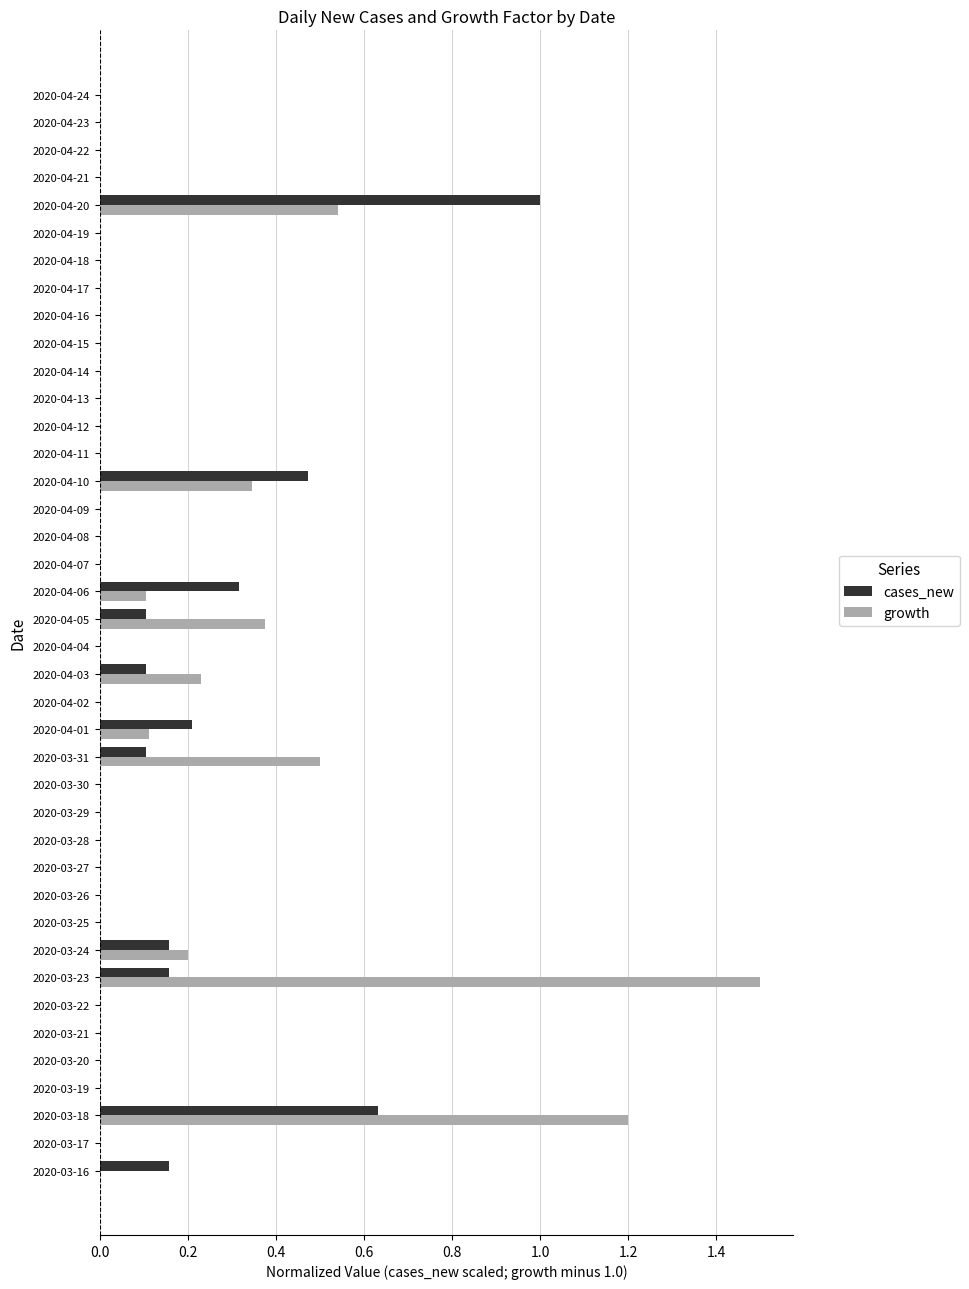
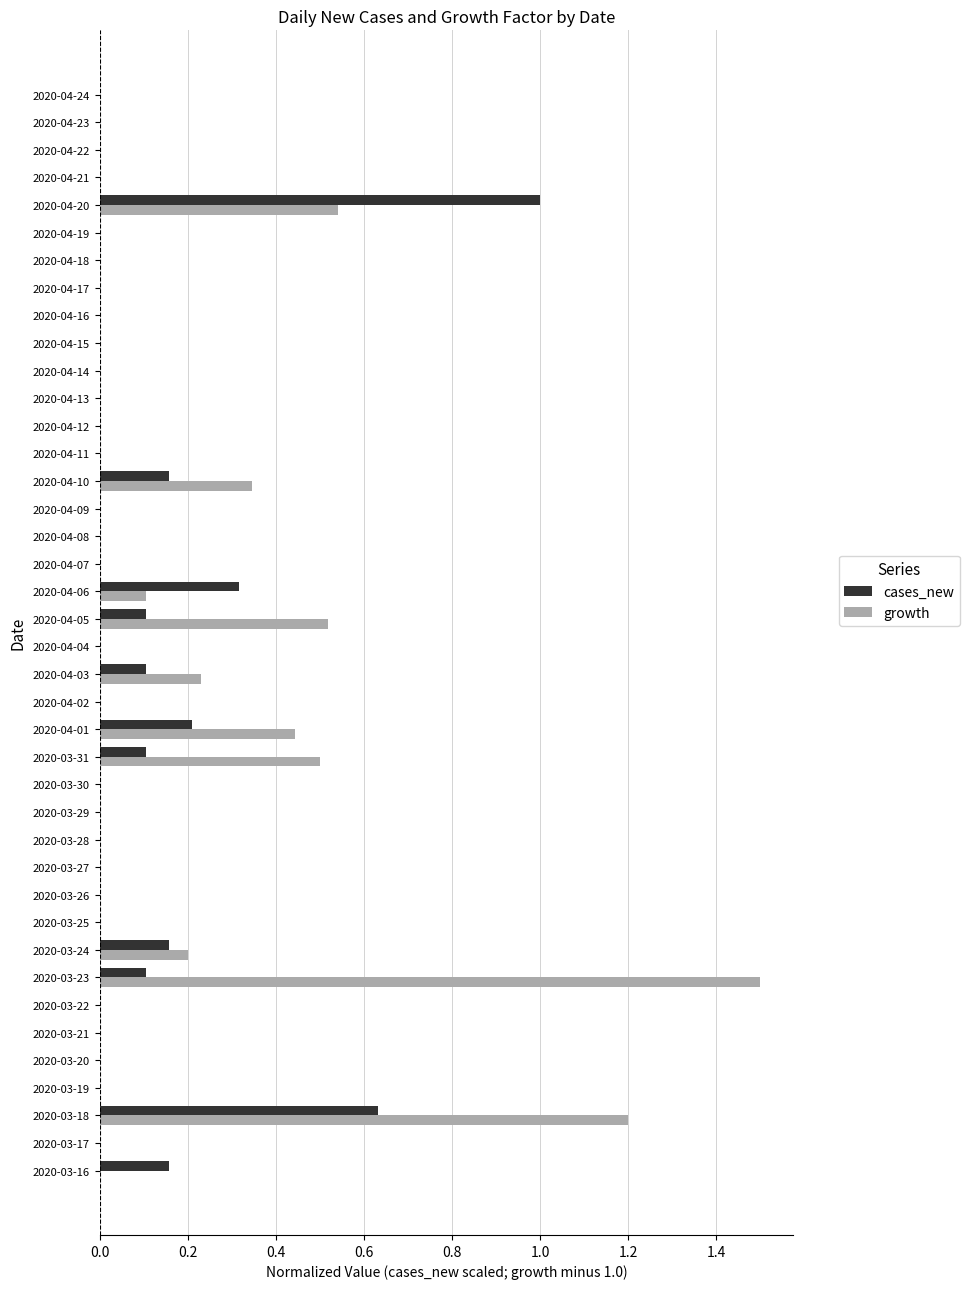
cases_new, 2020-04-10: 0.47 -> 0.16
growth, 2020-04-05: 0.38 -> 0.52
growth, 2020-04-01: 0.11 -> 0.44
cases_new, 2020-03-23: 0.16 -> 0.11
